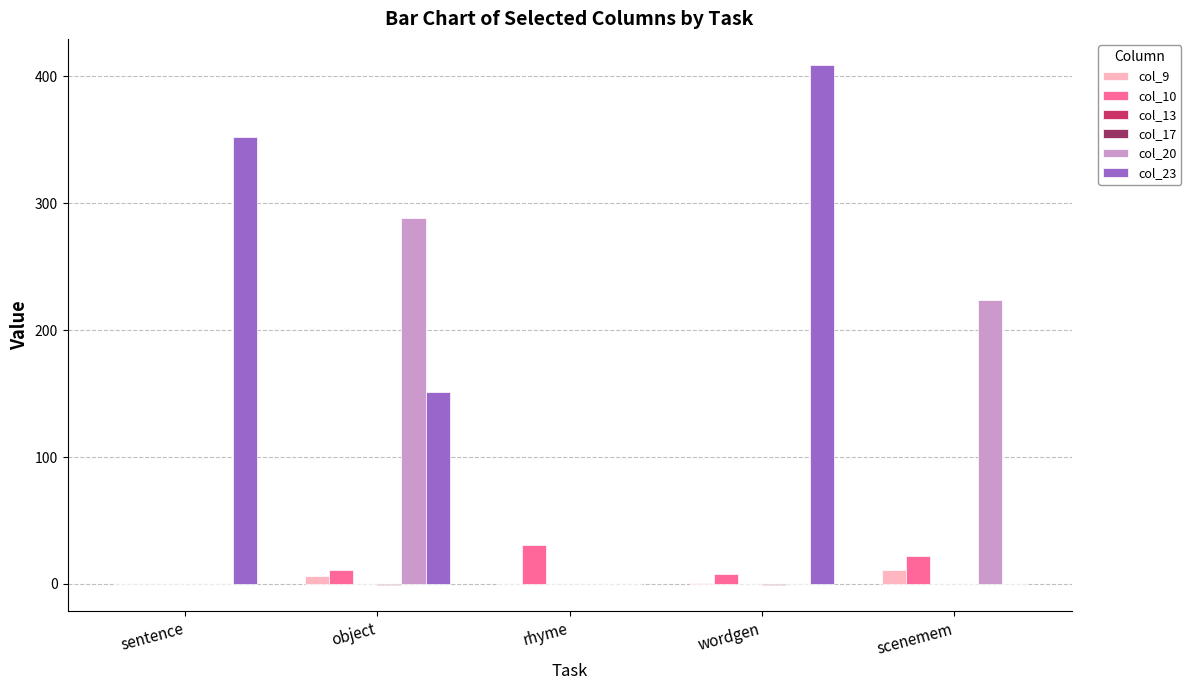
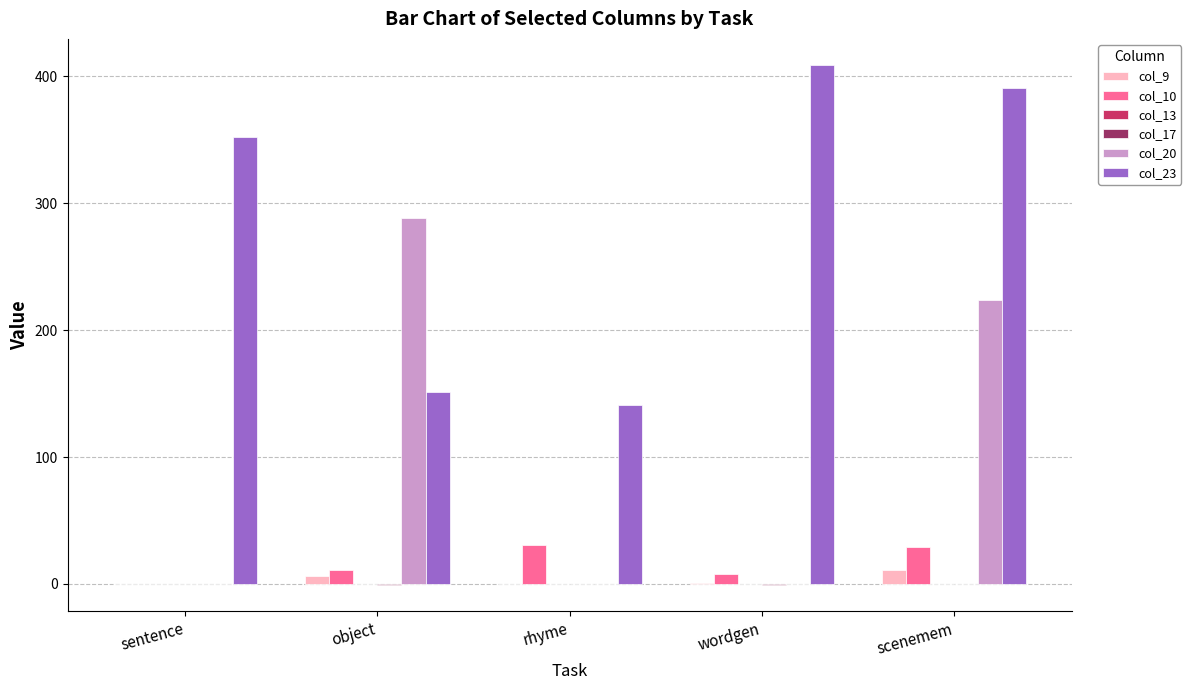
col_23, rhyme: 0 -> 141
col_10, scenemem: 22 -> 29
col_23, scenemem: 0 -> 391
